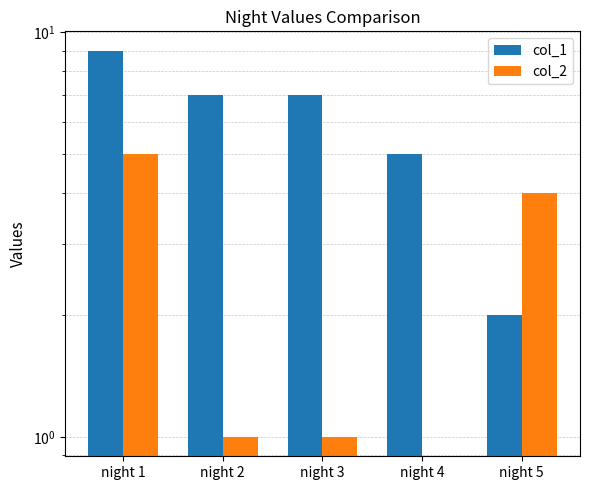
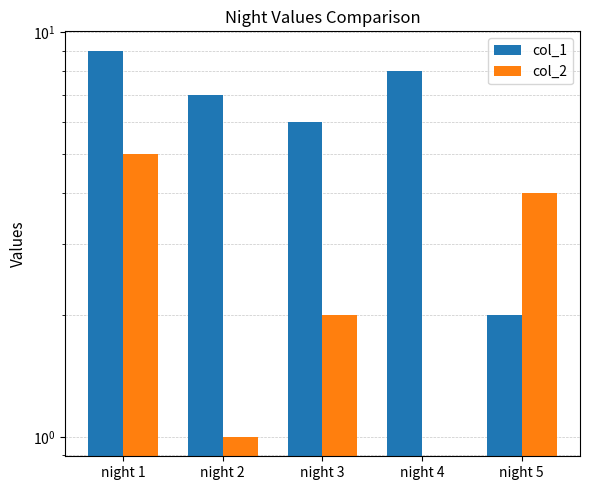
col_1, night 3: 7 -> 6
col_2, night 3: 1 -> 2
col_1, night 4: 5 -> 8
